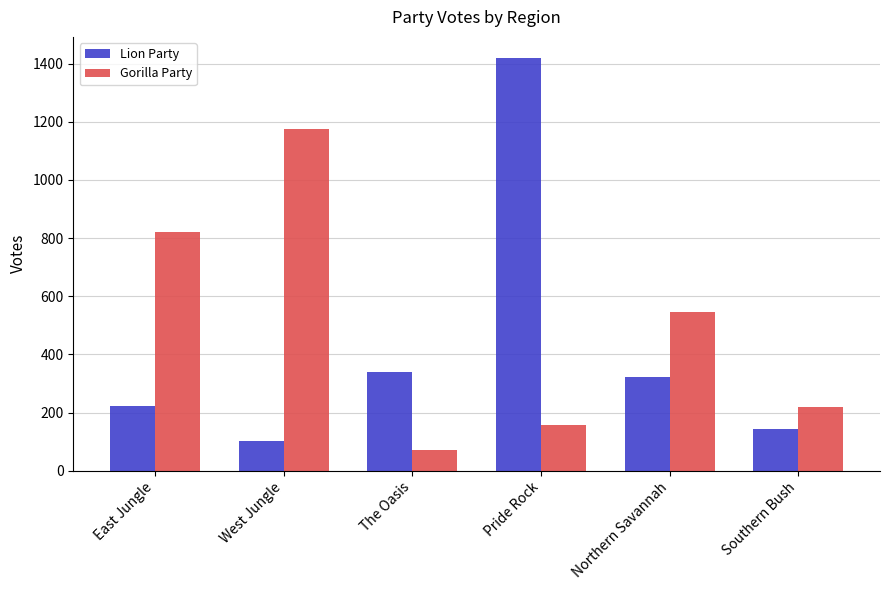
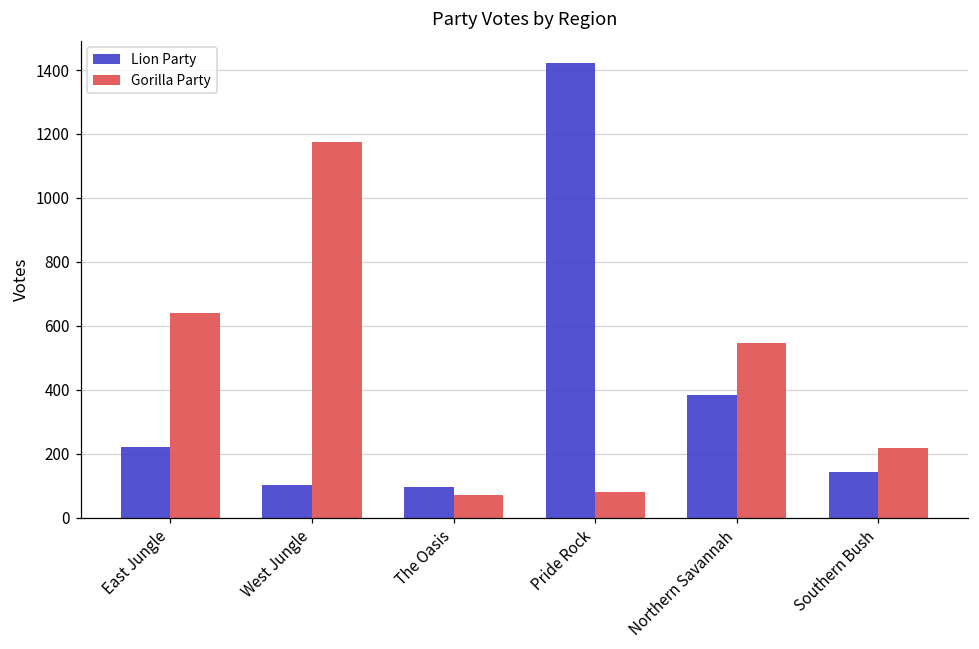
Gorilla Party, East Jungle: 820 -> 640
Lion Party, The Oasis: 340 -> 100
Gorilla Party, Pride Rock: 160 -> 80
Lion Party, Northern Savannah: 320 -> 380
